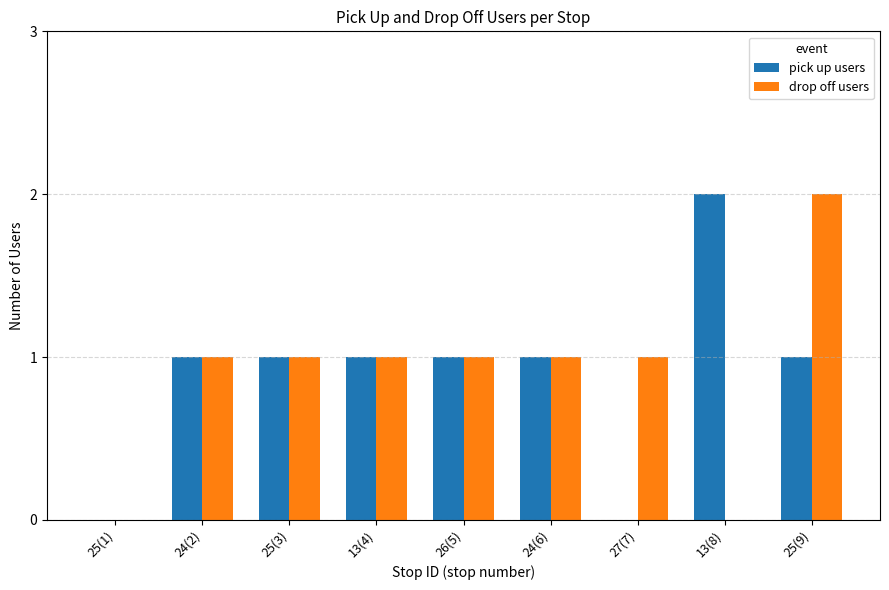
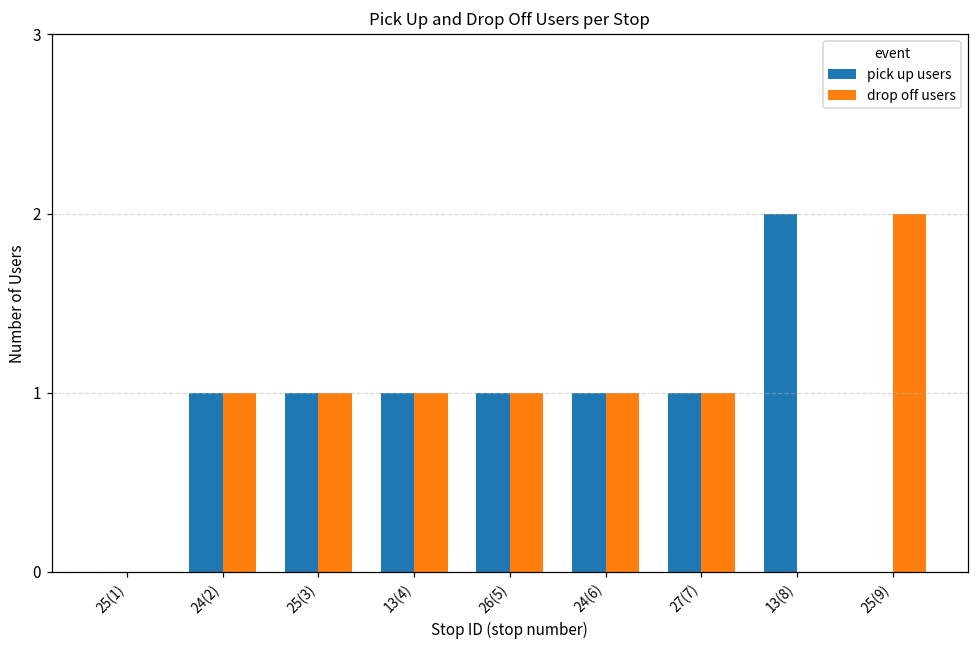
pick up users, 27(7): 0 -> 1
pick up users, 25(9): 1 -> 0
